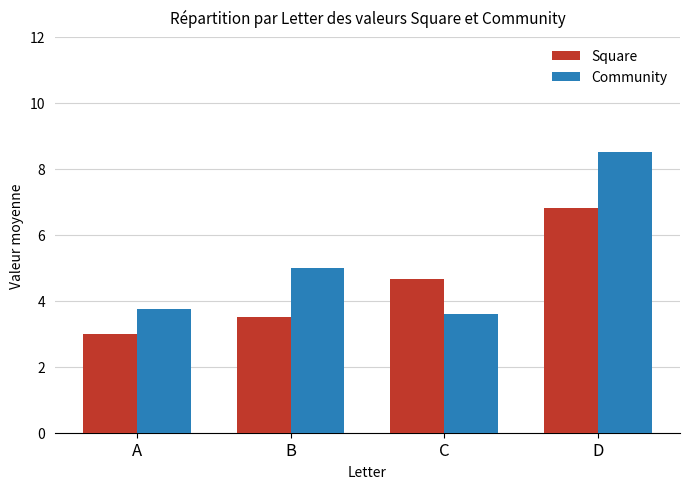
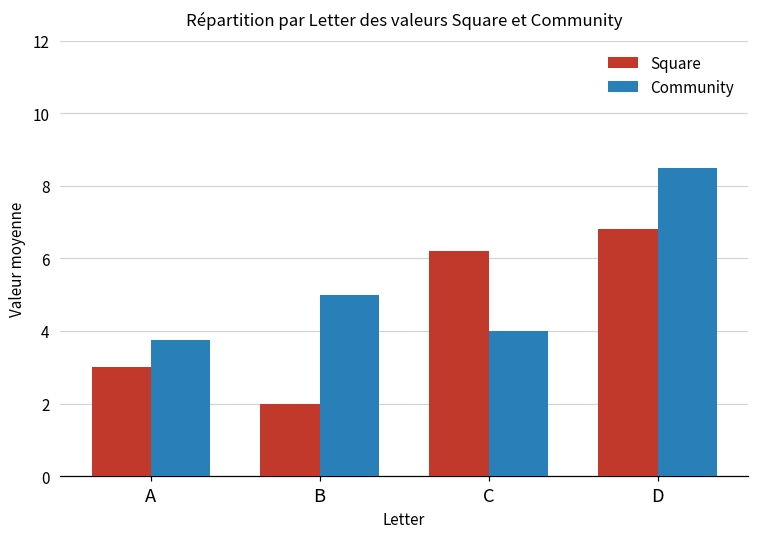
Square, B: 3.5 -> 2.0
Square, C: 4.7 -> 6.2
Community, C: 3.6 -> 4.0
